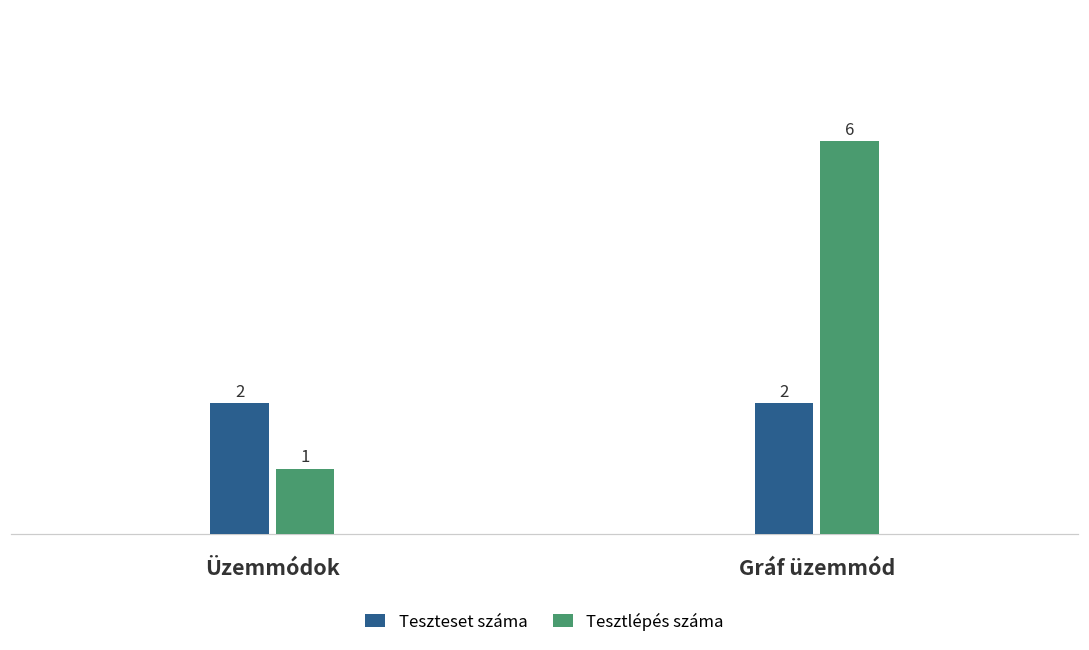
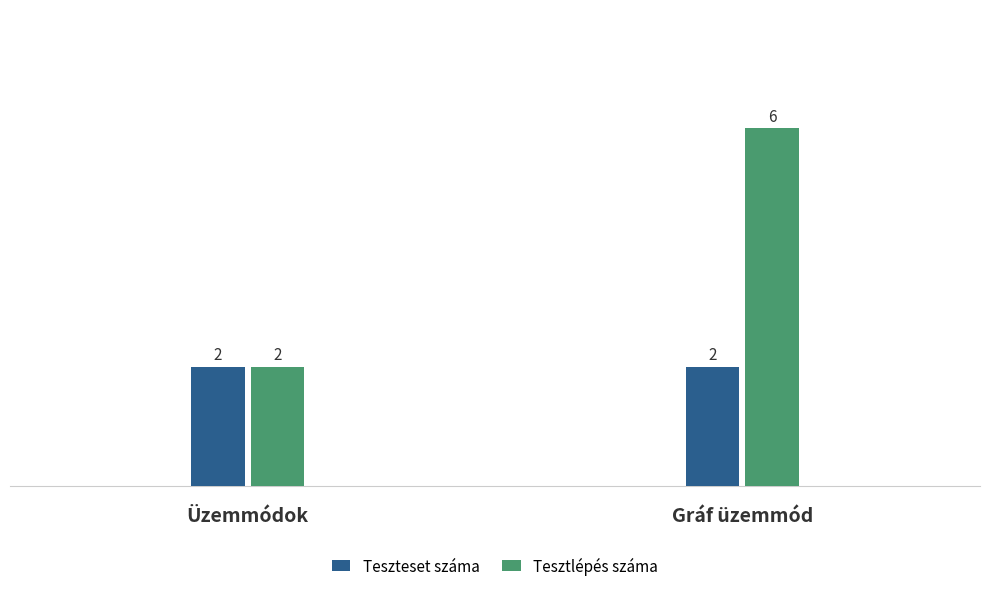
Tesztlépés száma, Üzemmódok: 1 -> 2
